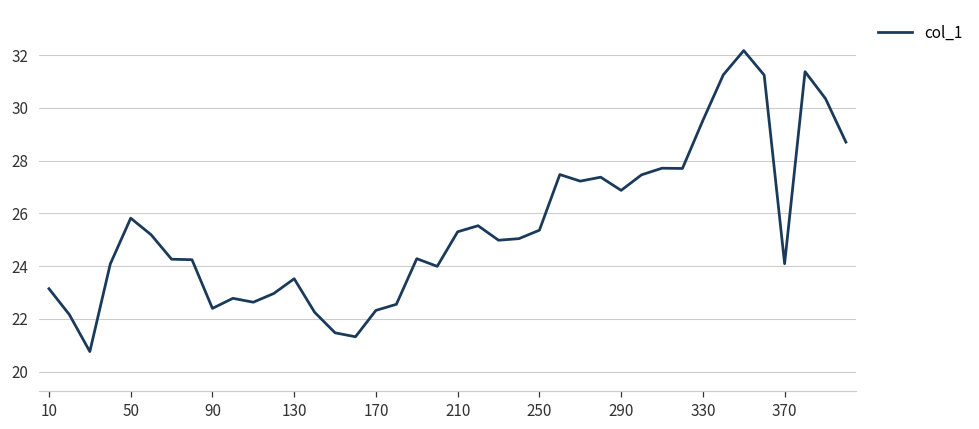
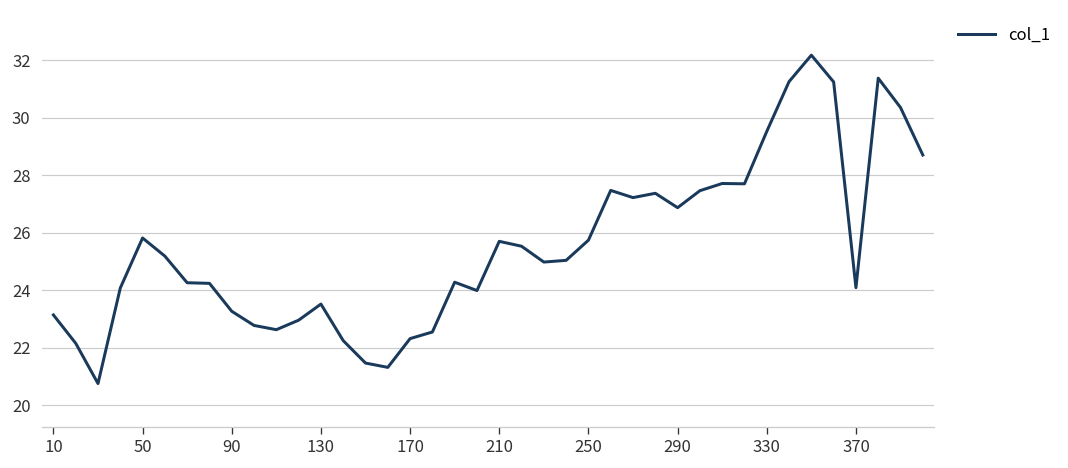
90: 22.4 -> 23.3
210: 25.3 -> 25.7
250: 25.4 -> 25.7
